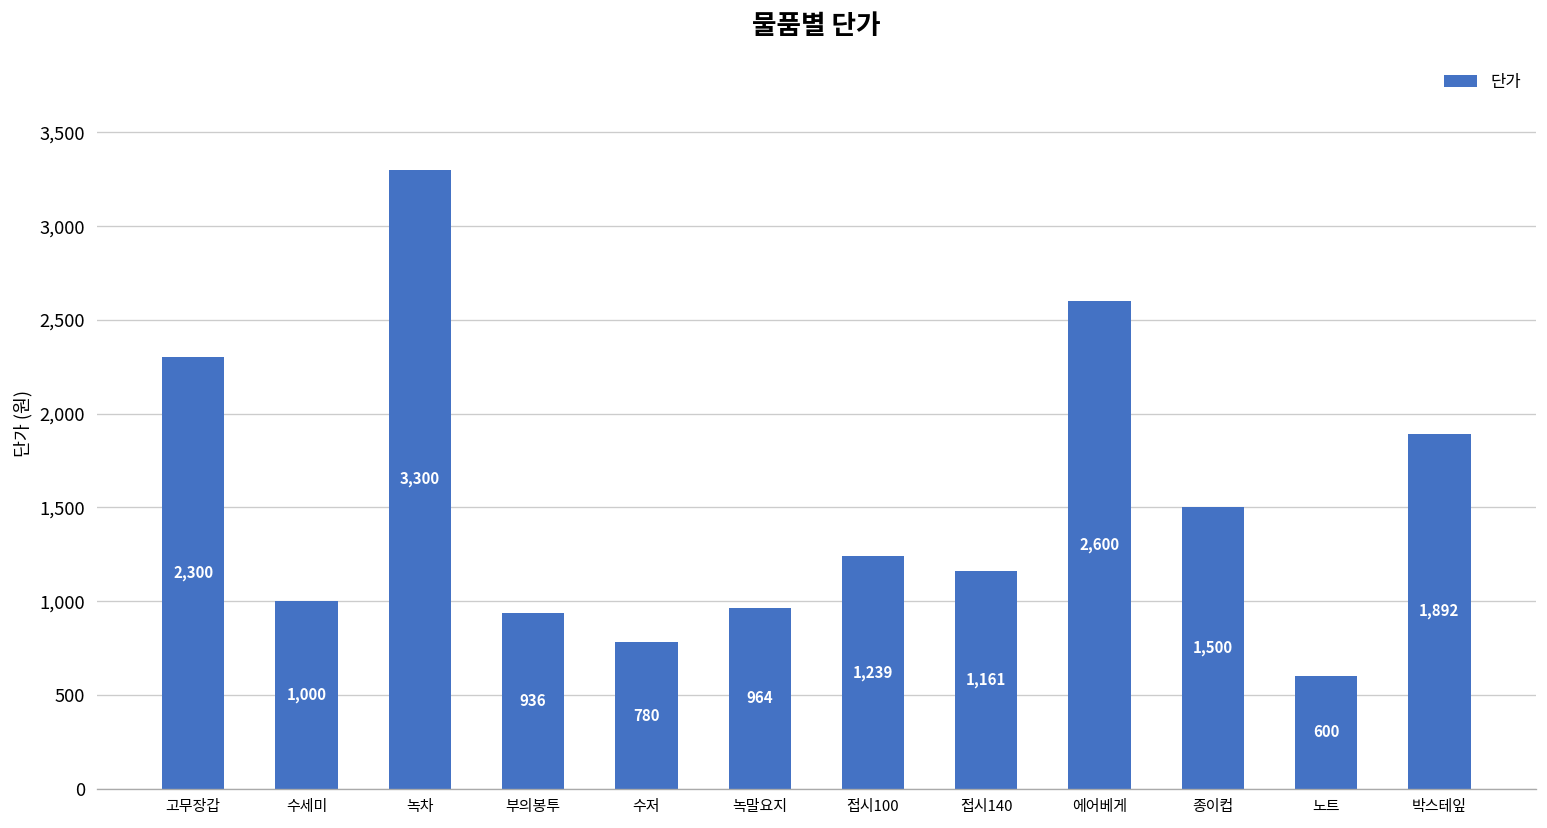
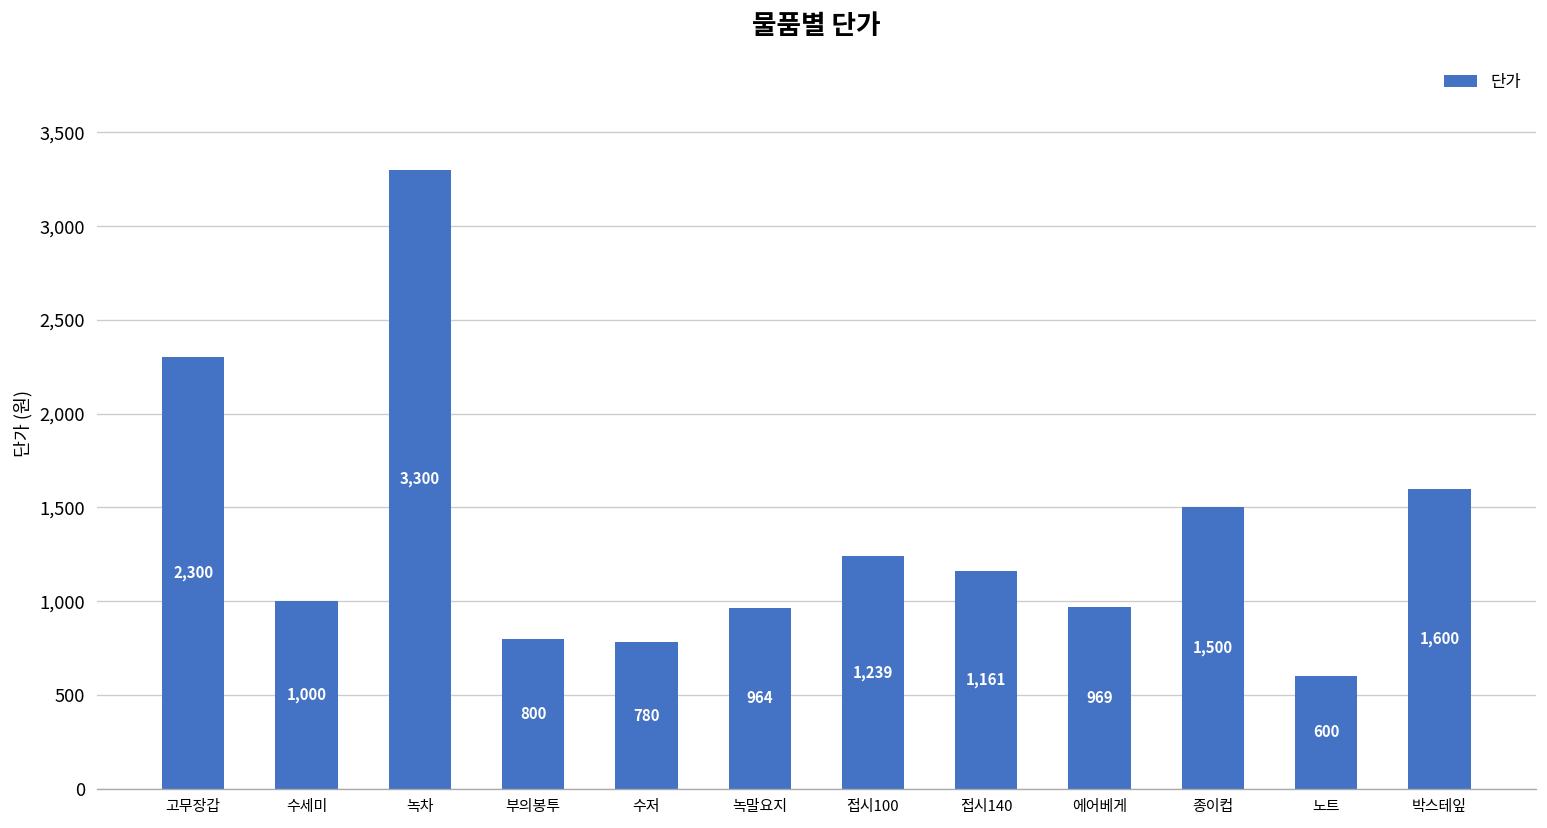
부의봉투: 936 -> 800
에어베게: 2,600 -> 969
박스테잎: 1,892 -> 1,600
